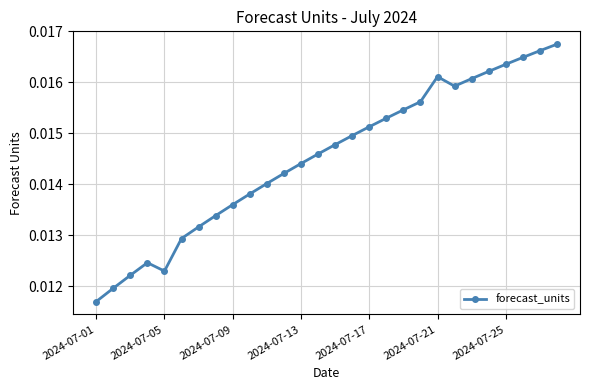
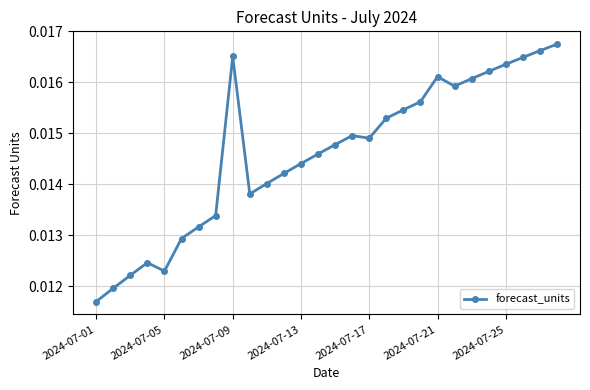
2024-07-09: 0.0136 -> 0.0165
2024-07-17: 0.0151 -> 0.0149
